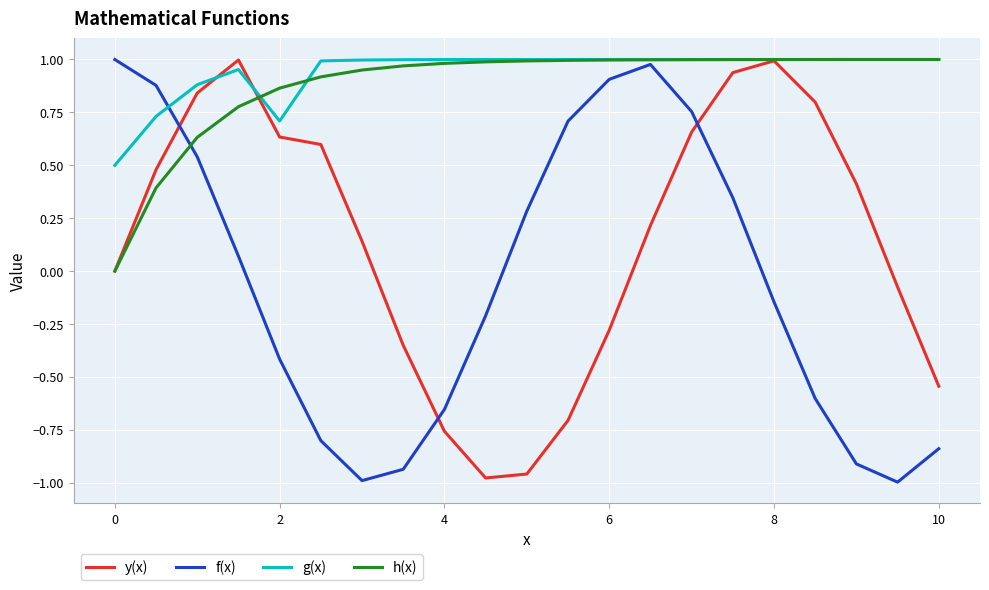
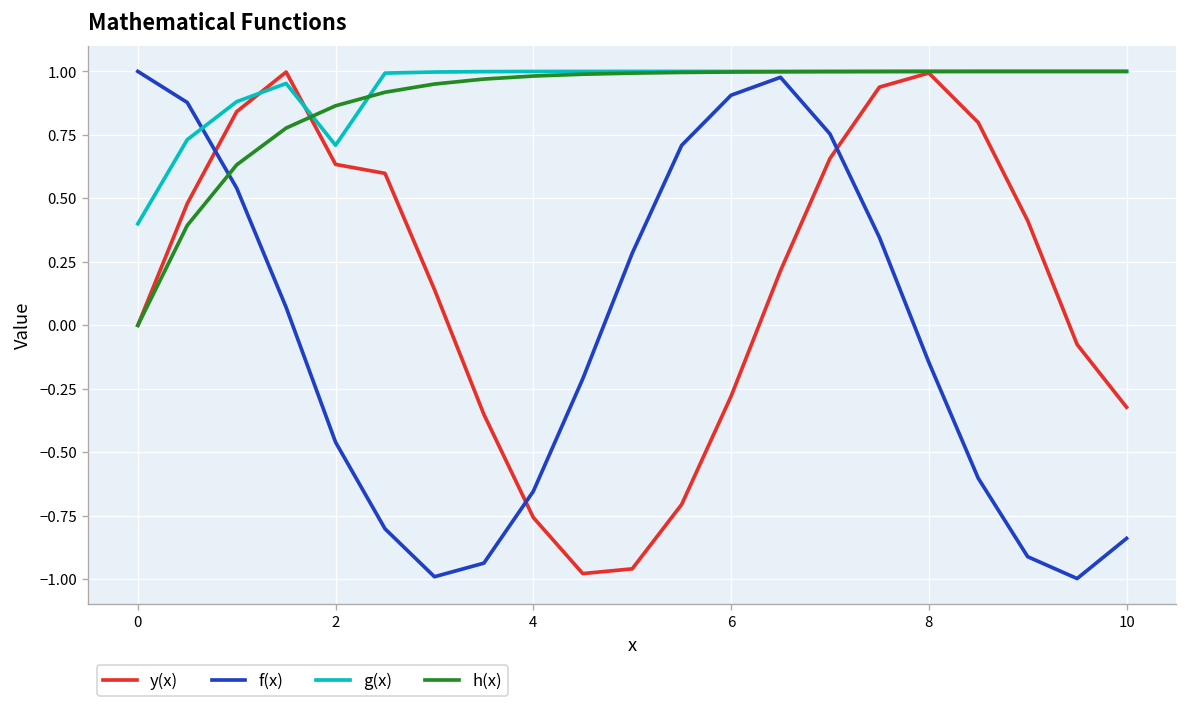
g(x), 0: 0.5 -> 0.4
f(x), 2: -0.42 -> -0.46
y(x), 10: -0.54 -> -0.32
